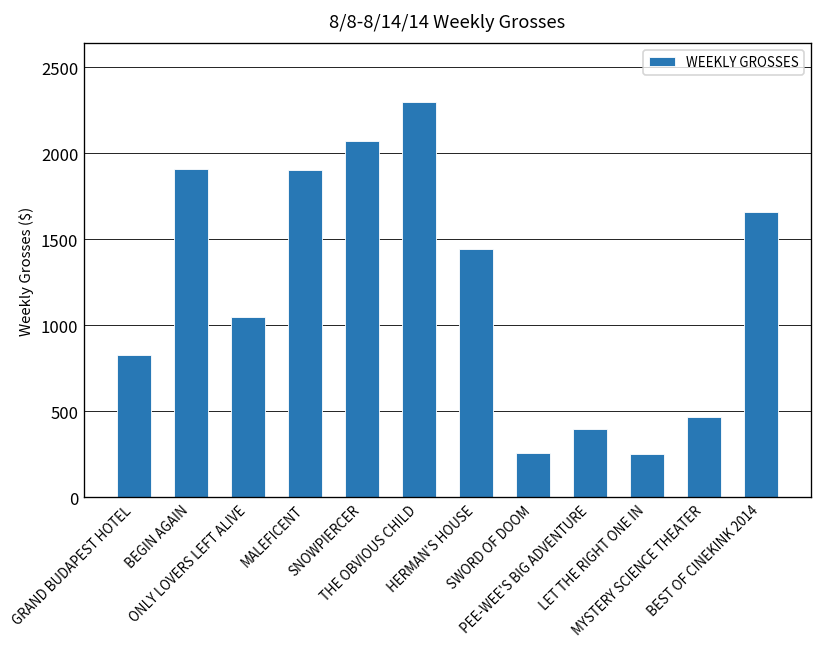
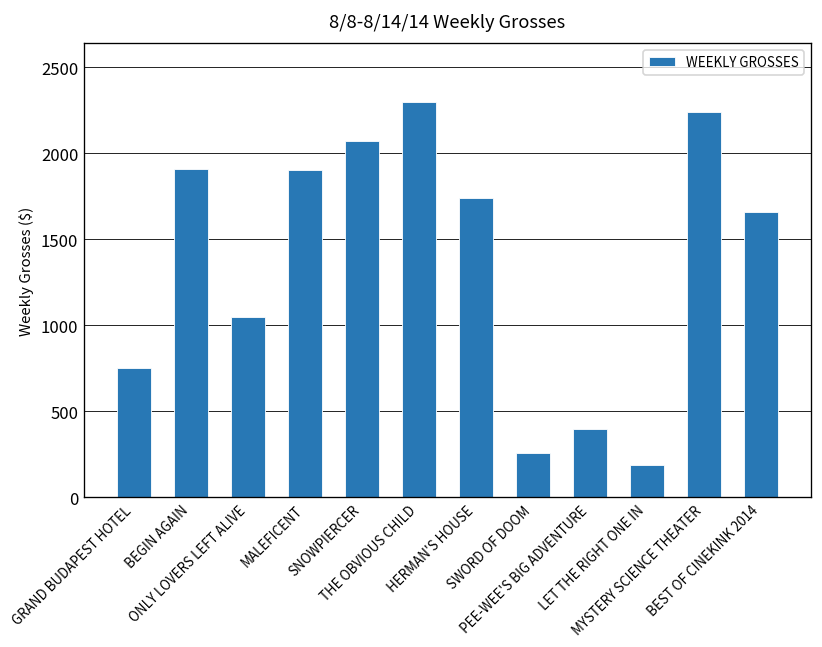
GRAND BUDAPEST HOTEL: 820 -> 750
HERMAN'S HOUSE: 1440 -> 1740
LET THE RIGHT ONE IN: 250 -> 190
MYSTERY SCIENCE THEATER: 460 -> 2240
